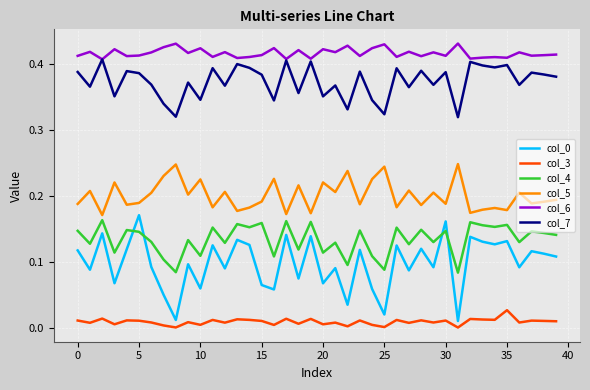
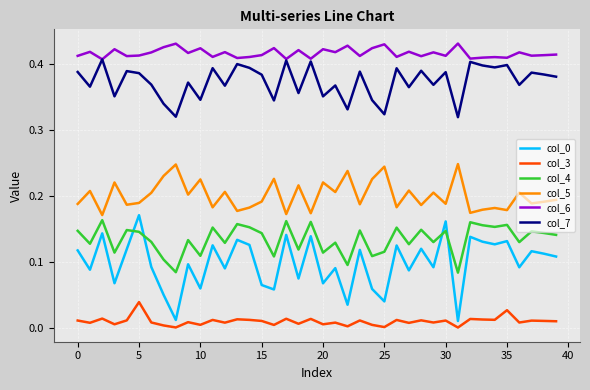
col_3, 5: 0.01 -> 0.04
col_4, 15: 0.16 -> 0.14
col_0, 25: 0.02 -> 0.04
col_4, 25: 0.09 -> 0.12
